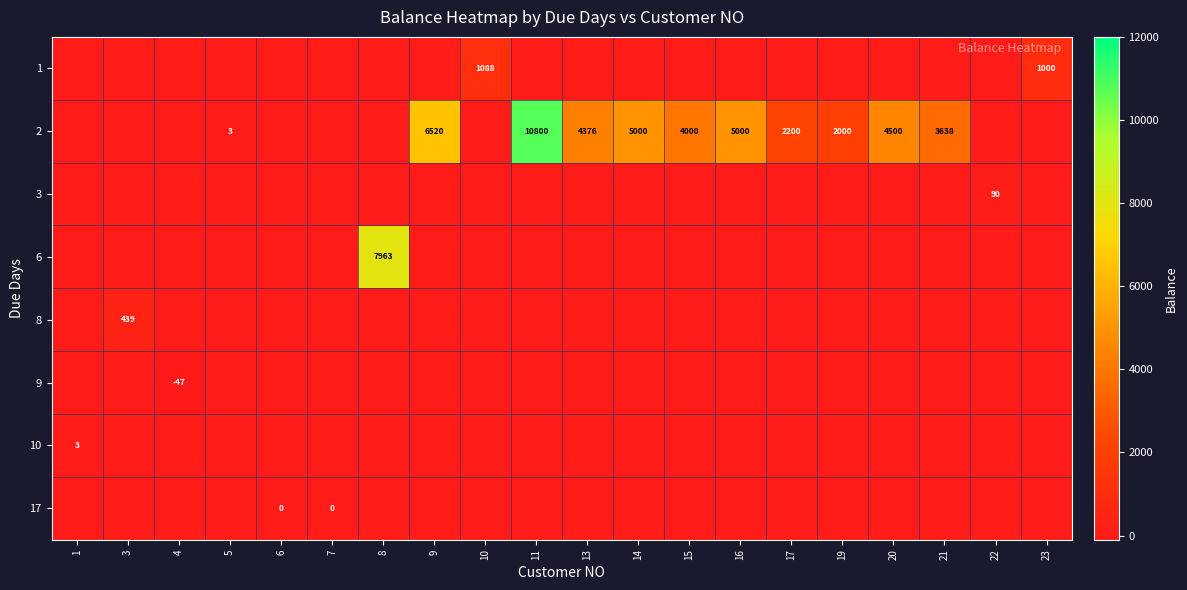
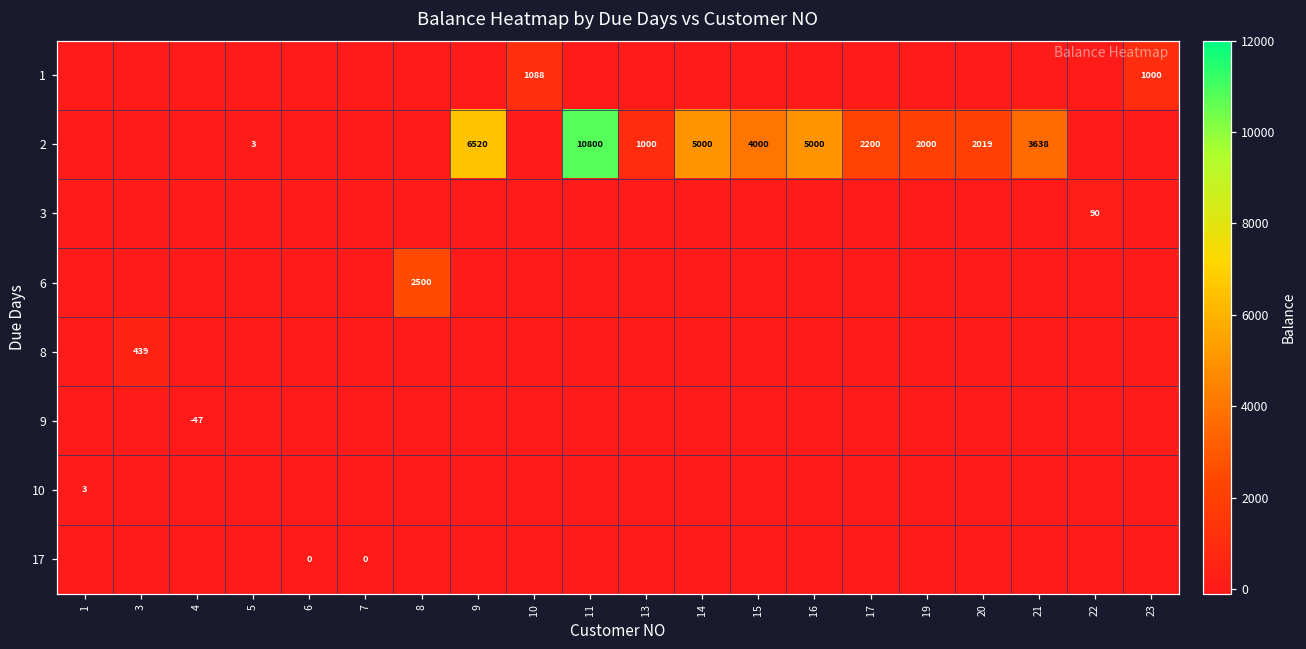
2, 13: 4376 -> 1000
2, 20: 4500 -> 2019
6, 8: 7963 -> 2500
